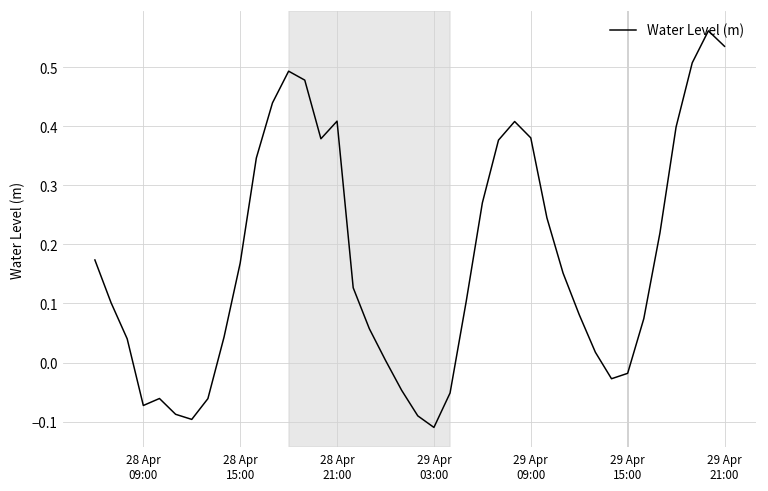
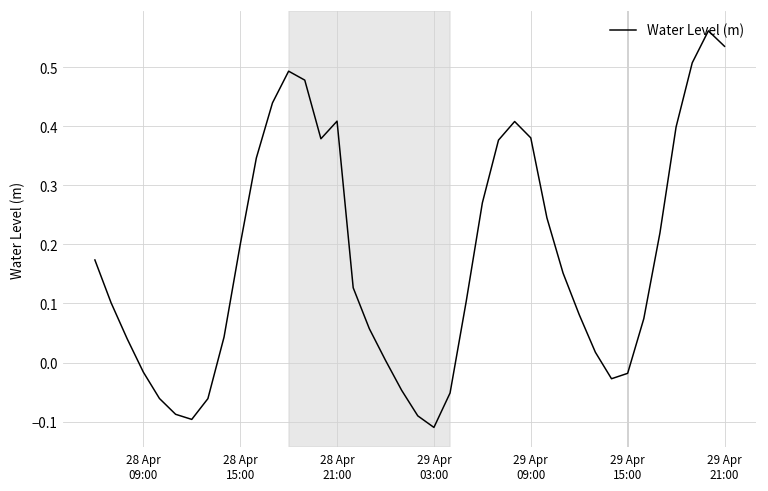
28 Apr 09:00: -0.07 -> -0.02
28 Apr 15:00: 0.17 -> 0.20
